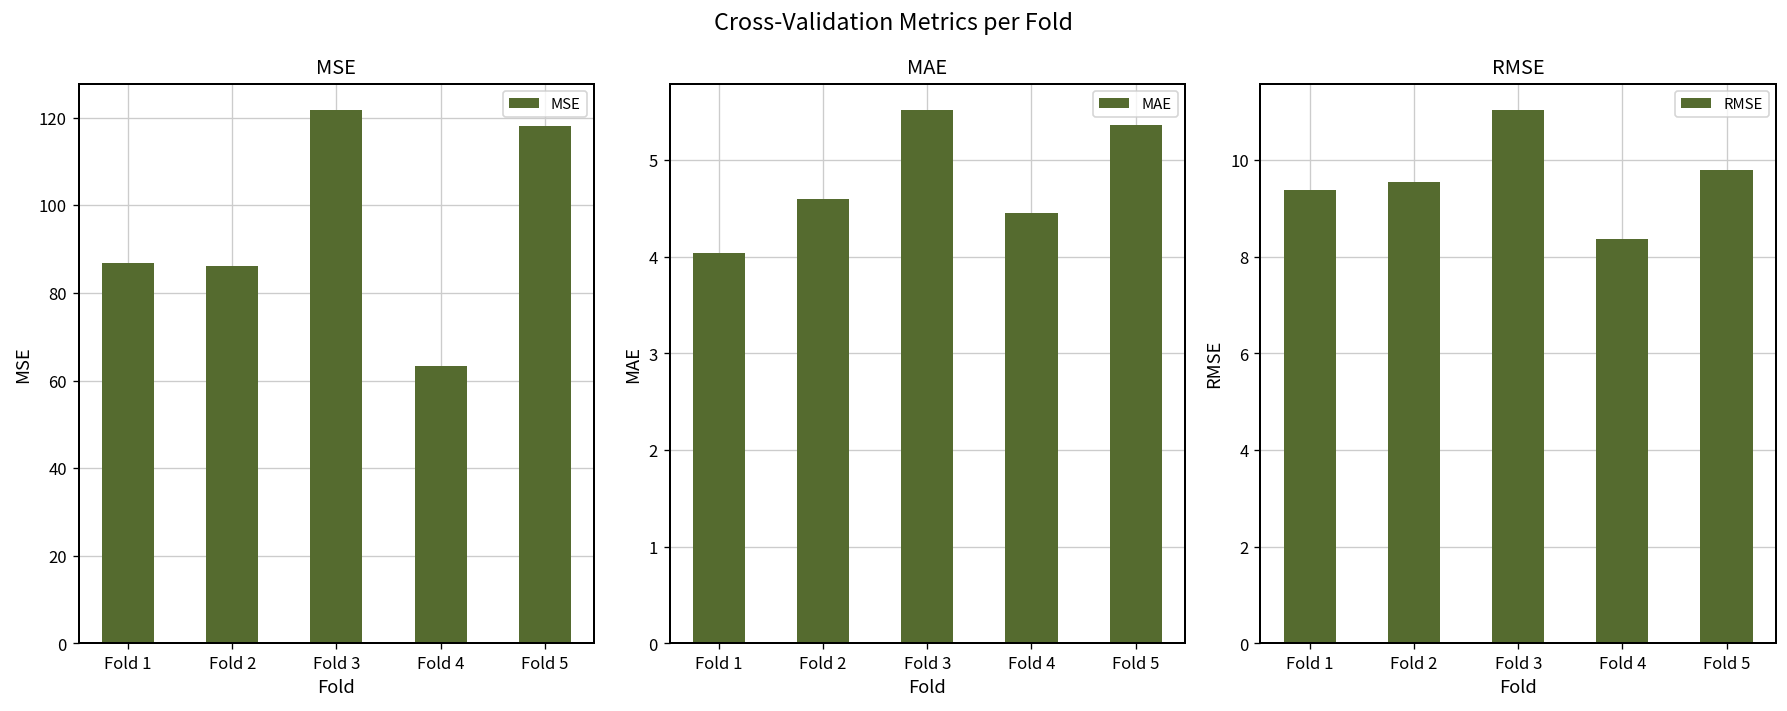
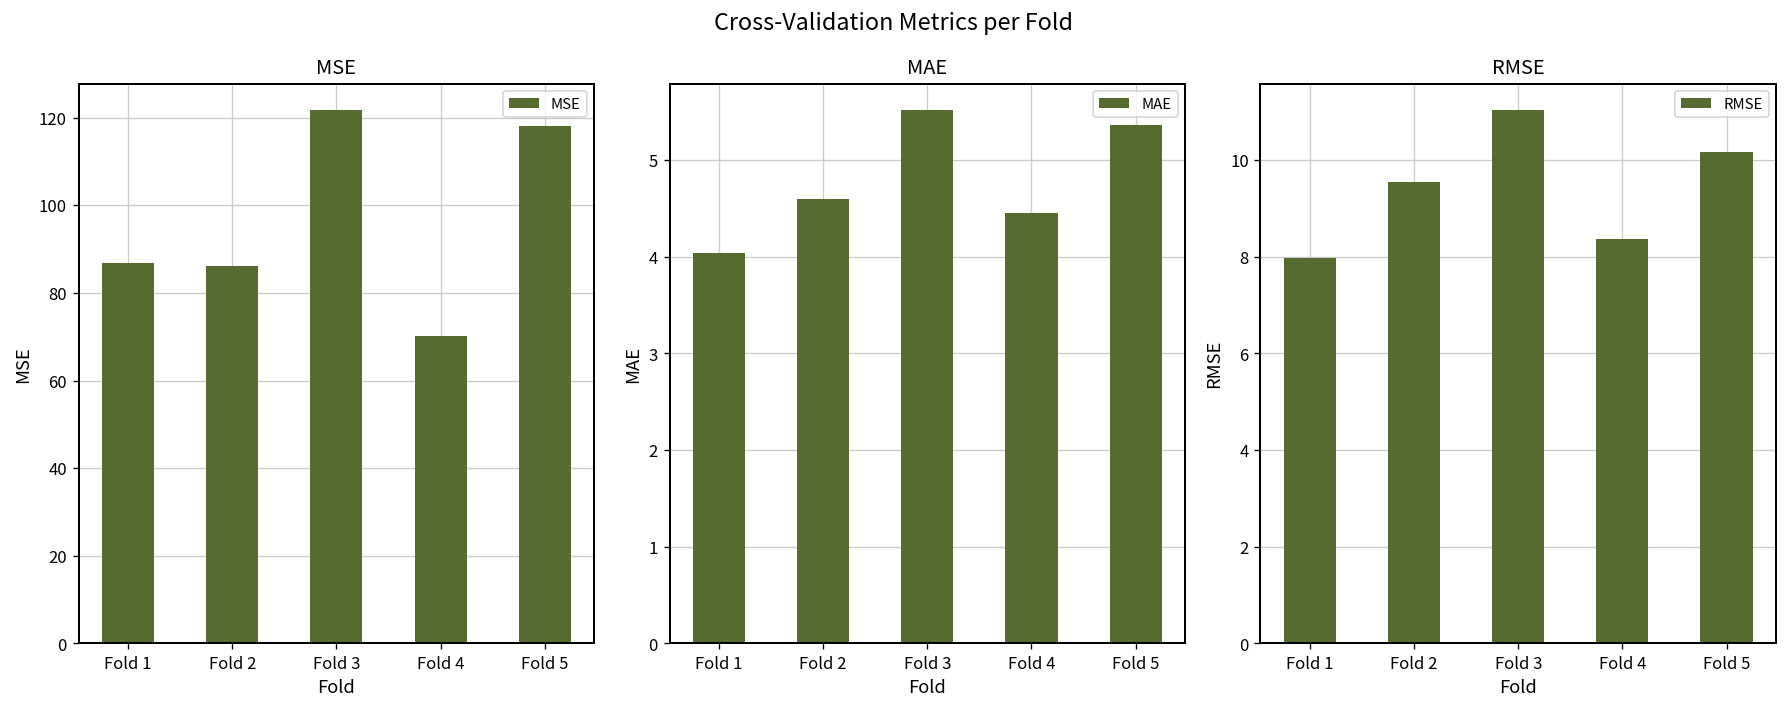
MSE, Fold 4: 63 -> 70
RMSE, Fold 1: 9.4 -> 8.0
RMSE, Fold 5: 9.8 -> 10.2
